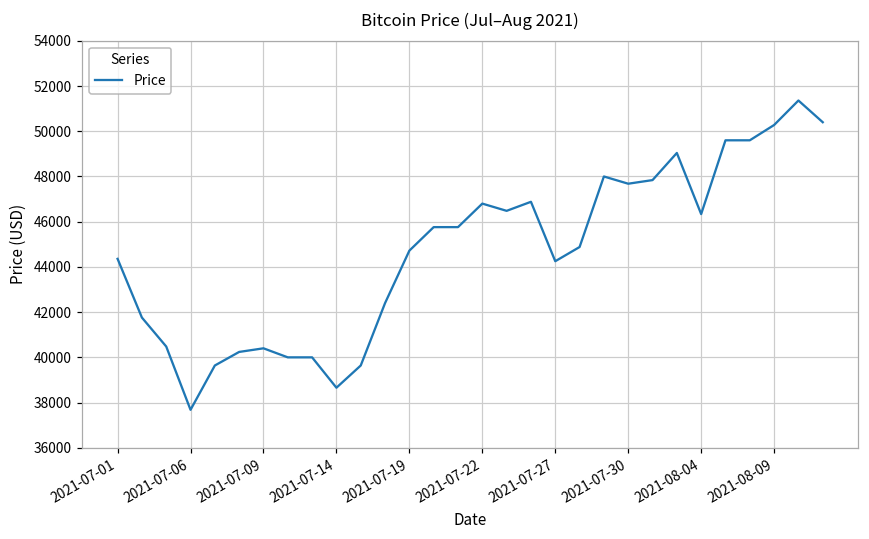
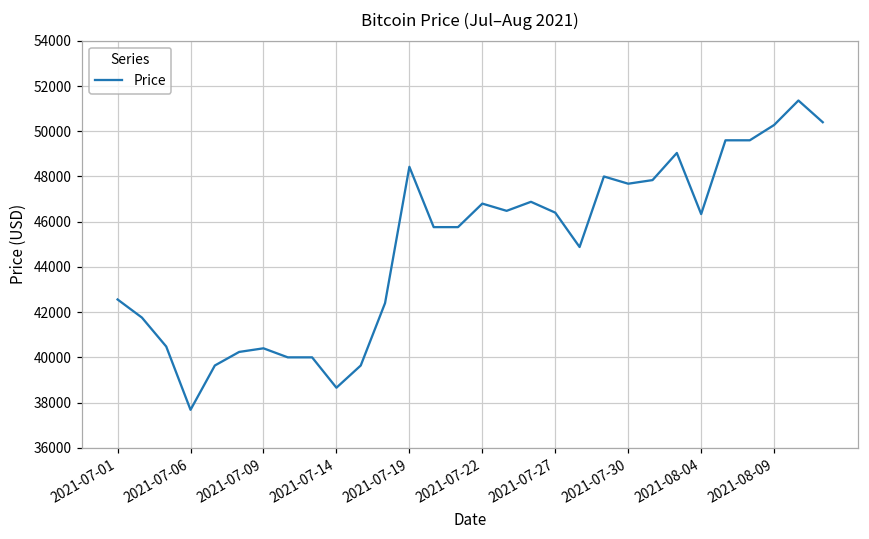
2021-07-01: 44400 -> 42600
2021-07-19: 44700 -> 48400
2021-07-27: 44300 -> 46400
